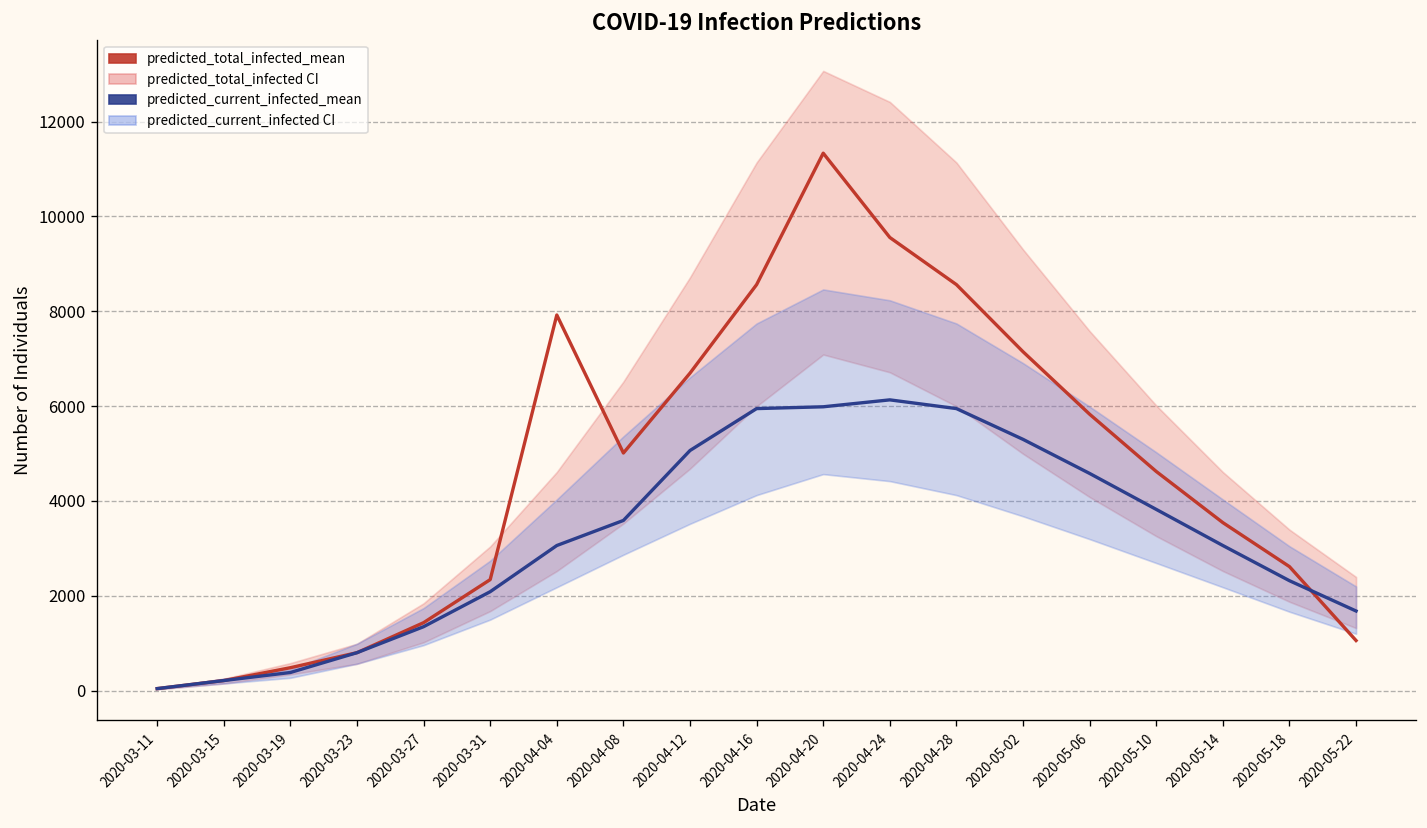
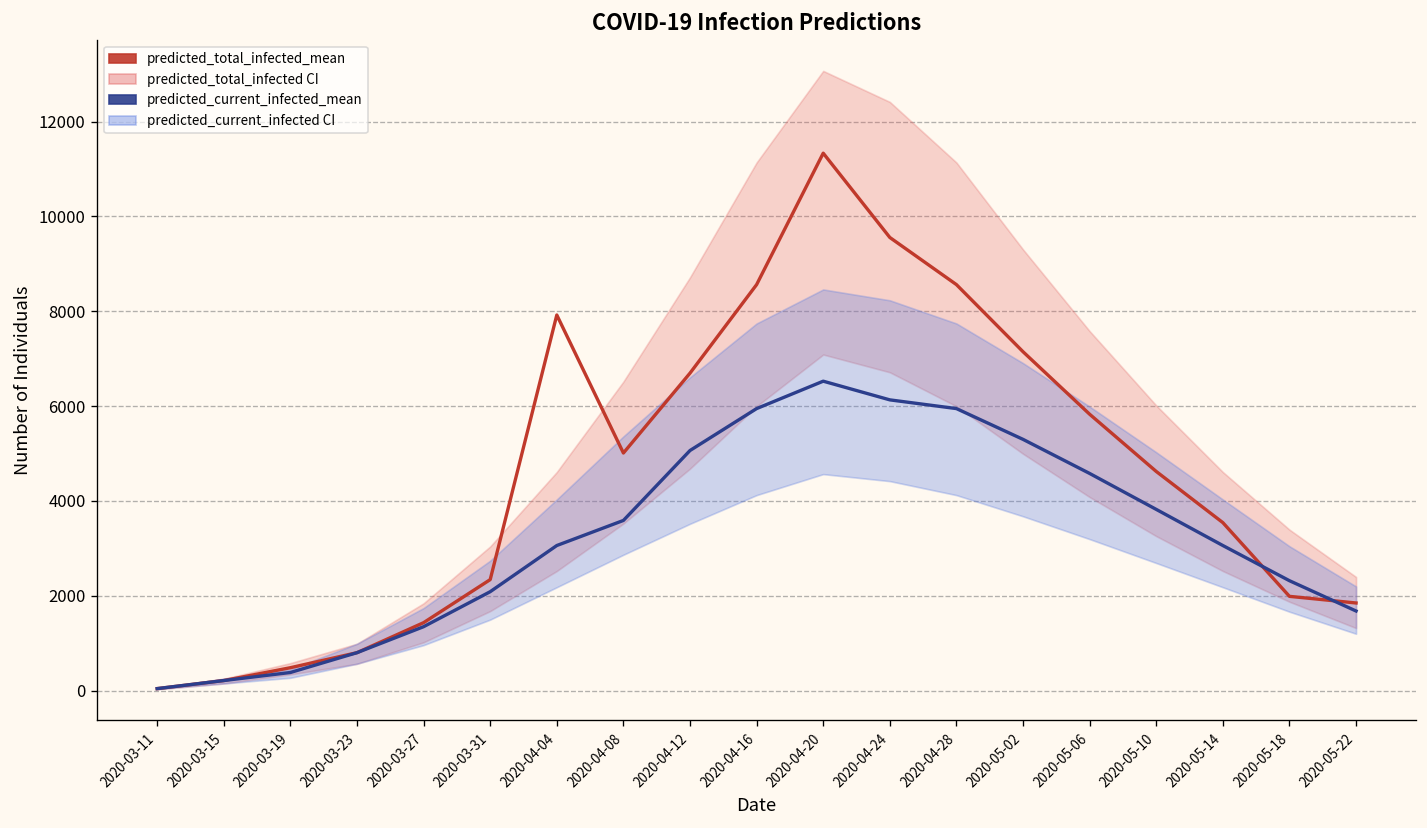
predicted_current_infected_mean, 2020-04-20: 6000 -> 6500
predicted_total_infected_mean, 2020-05-18: 2600 -> 2000
predicted_total_infected_mean, 2020-05-22: 1100 -> 1800
